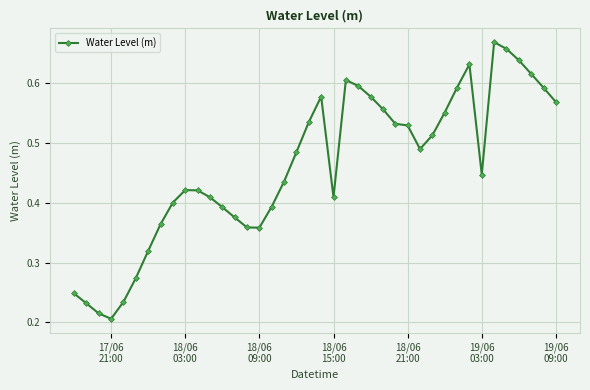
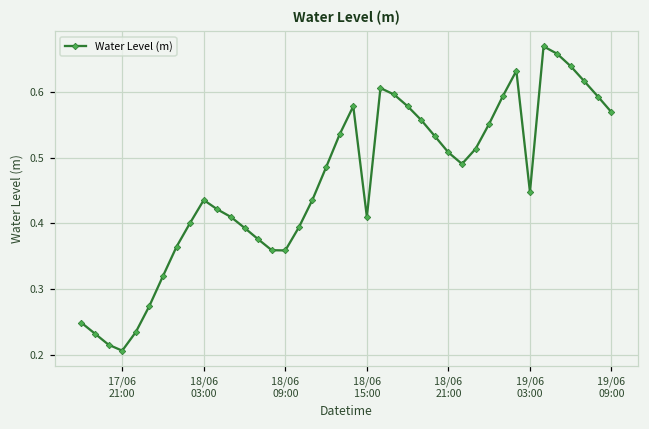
18/06 03:00: 0.42 -> 0.44
18/06 21:00: 0.53 -> 0.51
